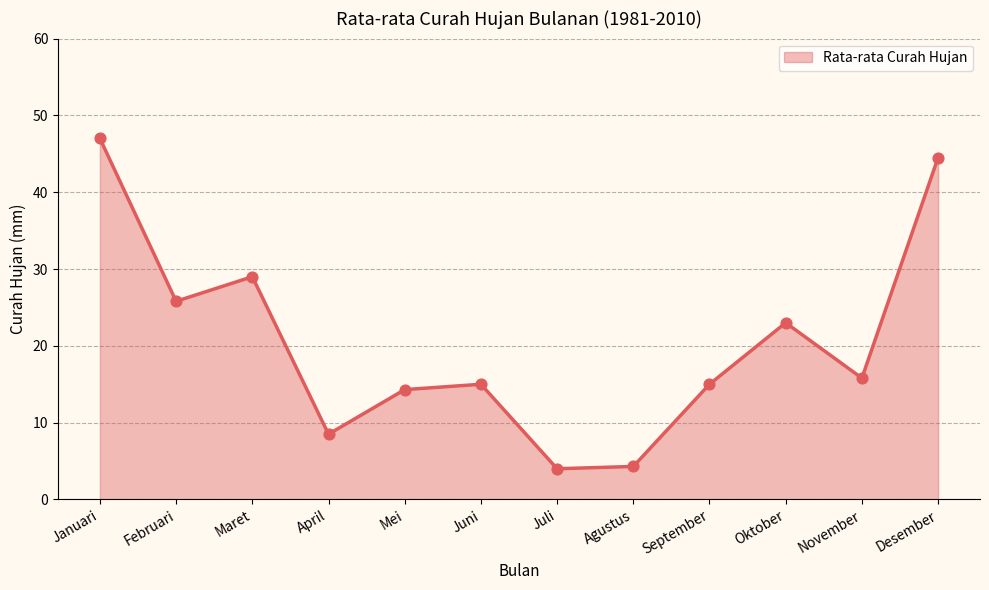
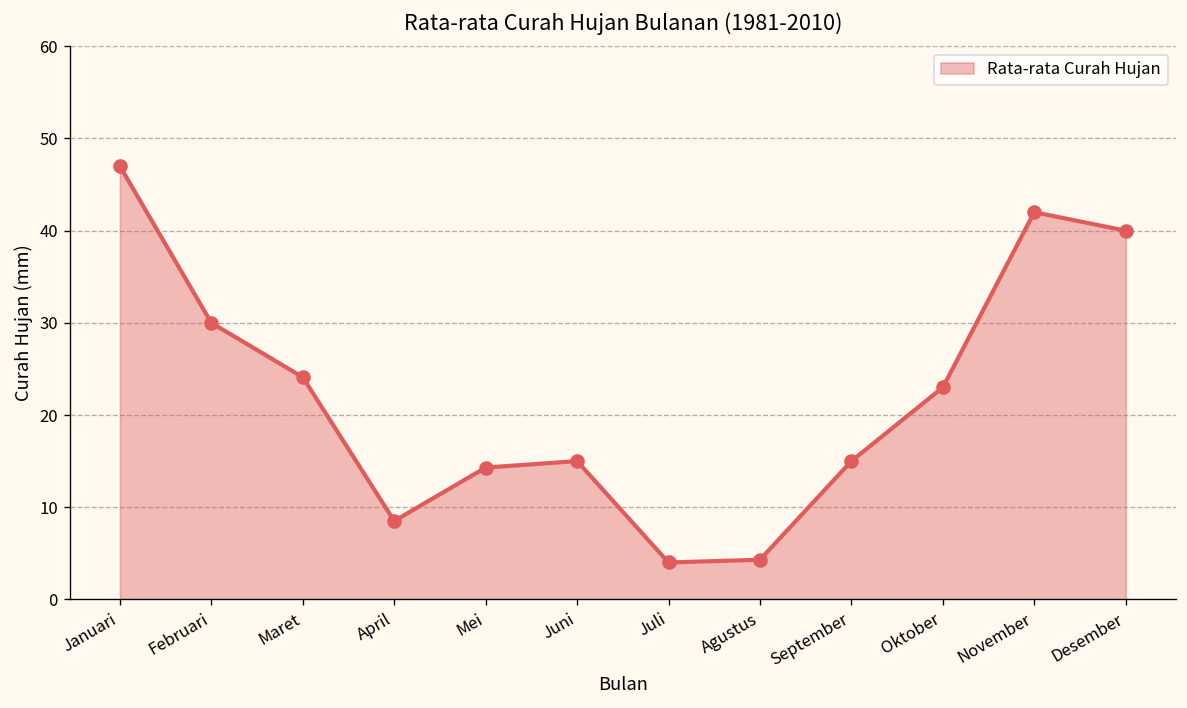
Februari: 26 -> 30
Maret: 29 -> 24
November: 16 -> 42
Desember: 45 -> 40
